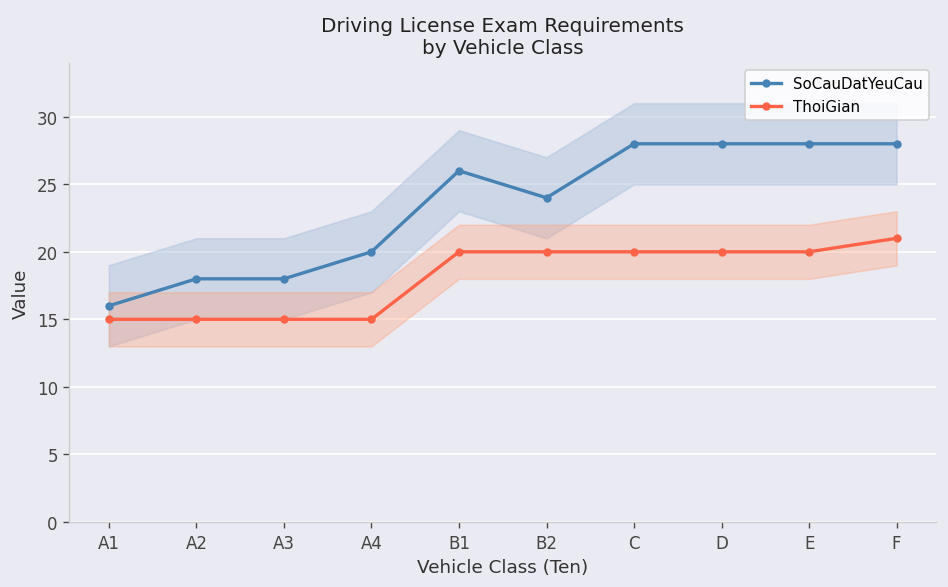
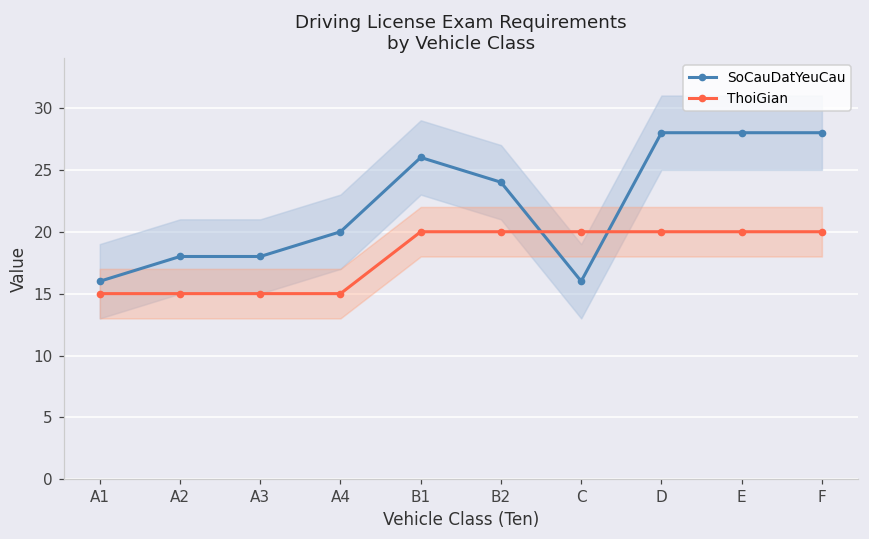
SoCauDatYeuCau, C: 28 -> 16
ThoiGian, F: 21 -> 20
